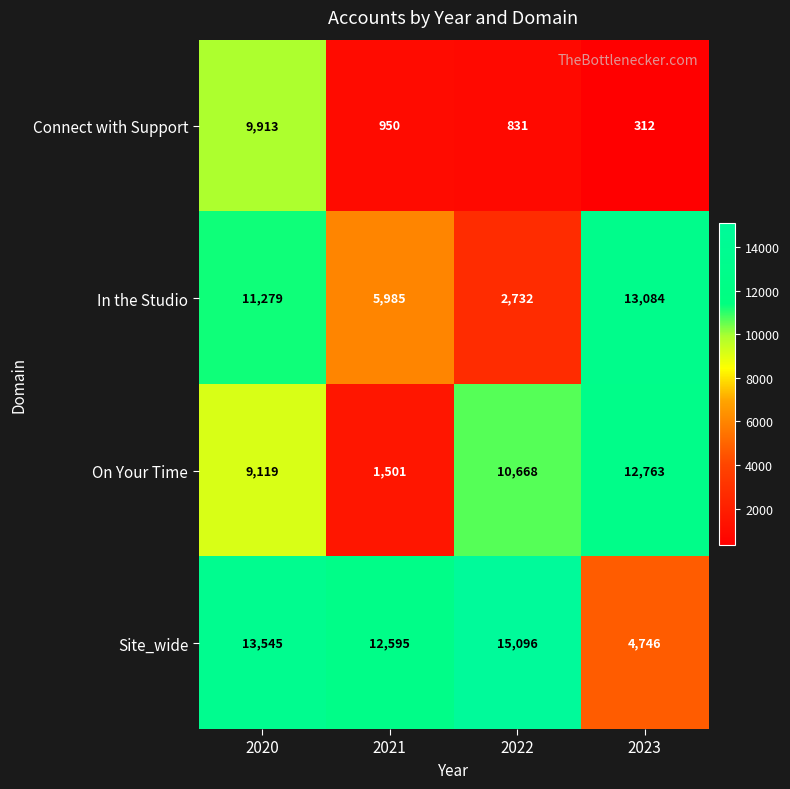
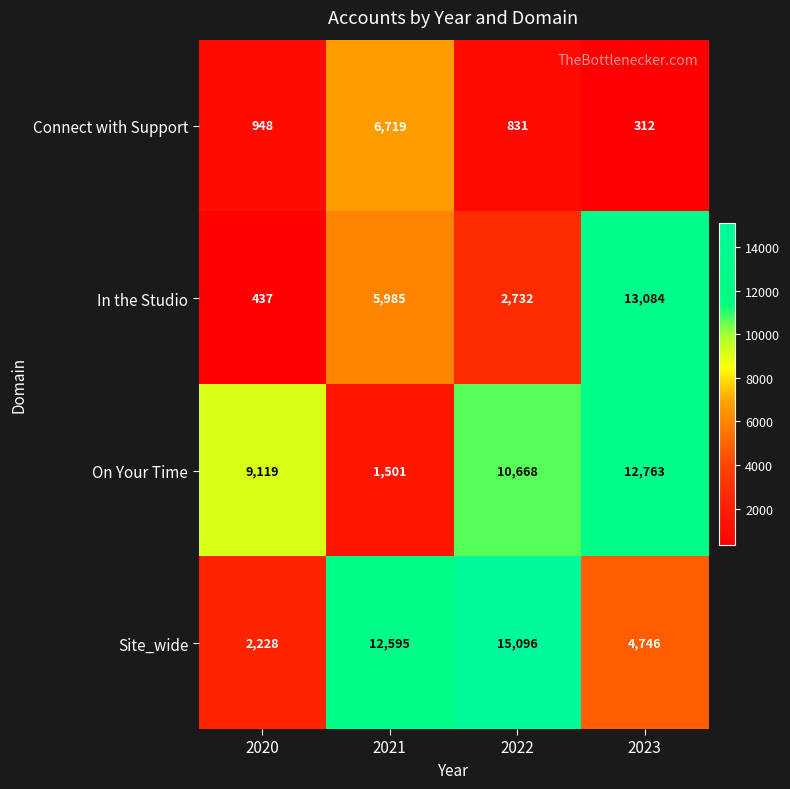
Connect with Support, 2020: 9,913 -> 948
Connect with Support, 2021: 950 -> 6,719
In the Studio, 2020: 11,279 -> 437
Site_wide, 2020: 13,545 -> 2,228
